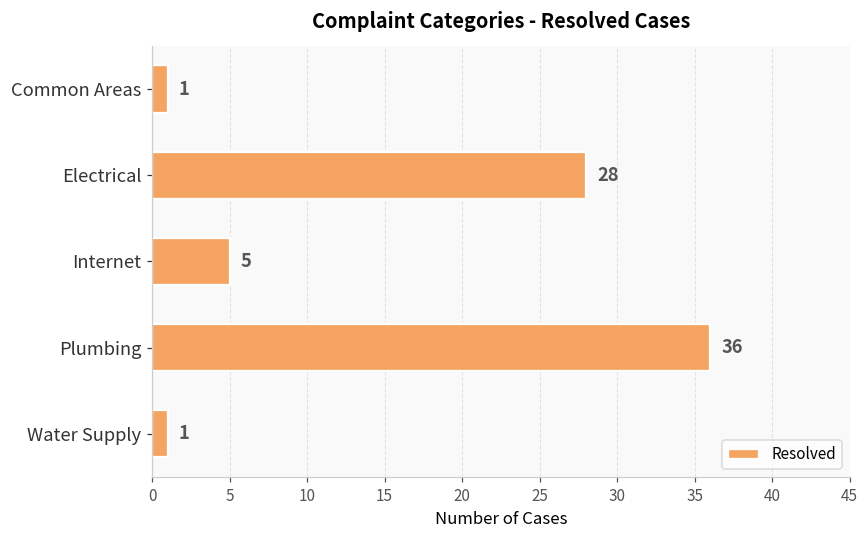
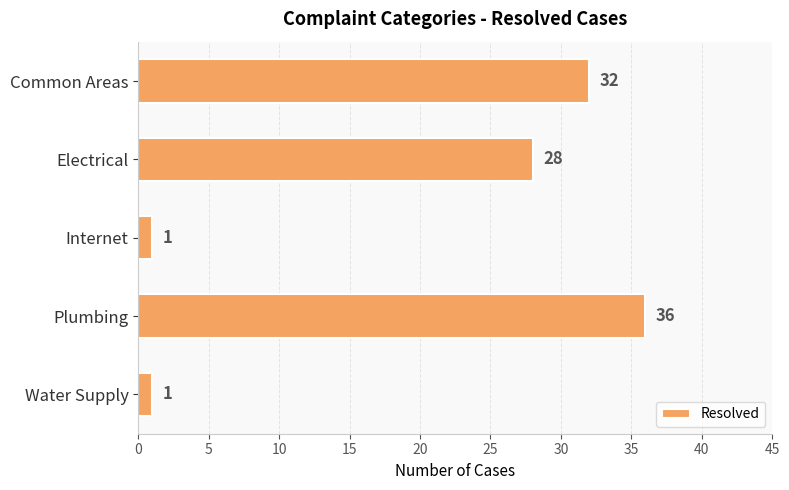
Common Areas: 1 -> 32
Internet: 5 -> 1
